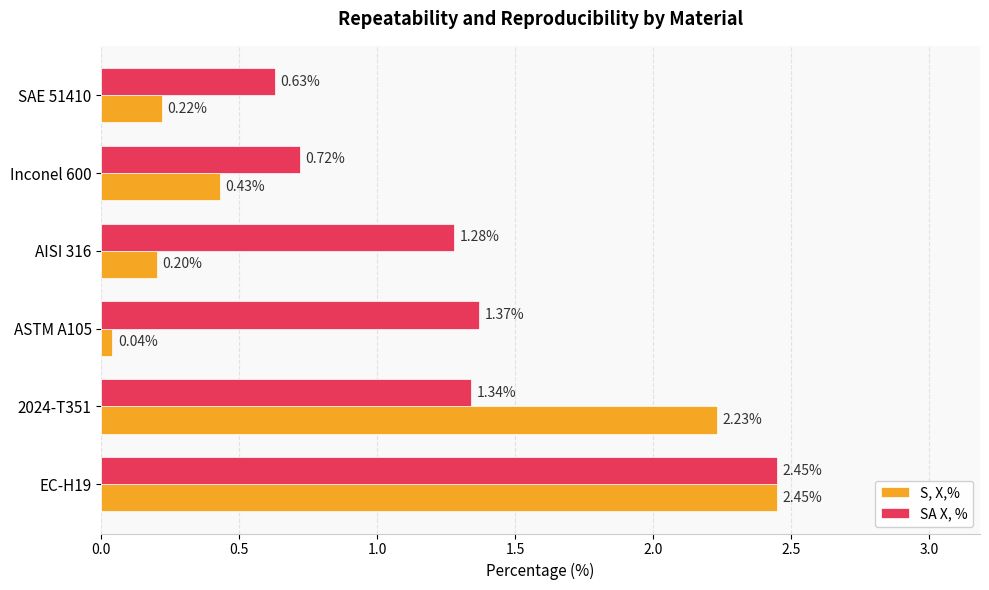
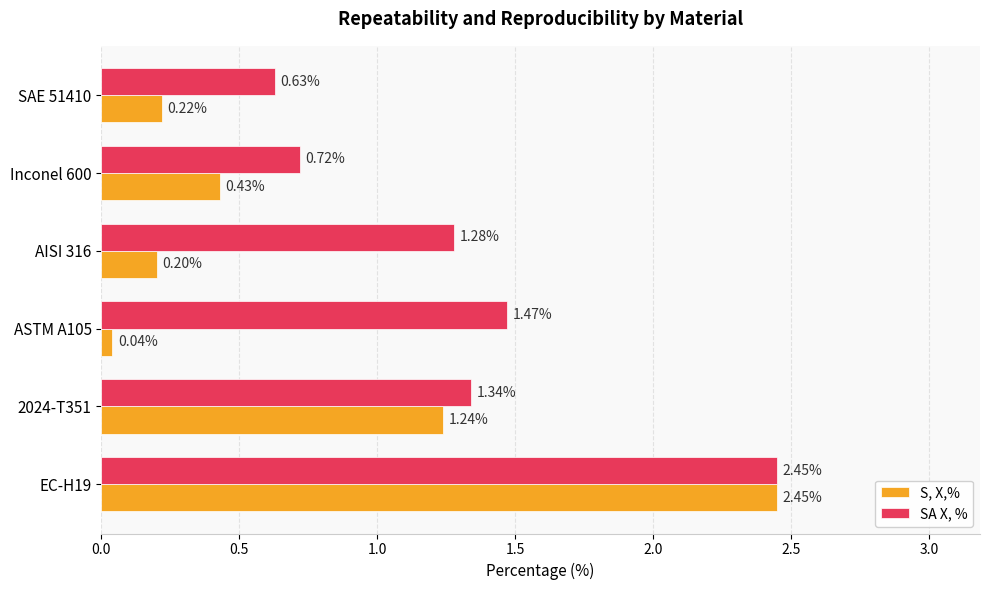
SA X, %, ASTM A105: 1.37% -> 1.47%
S, X,%, 2024-T351: 2.23% -> 1.24%
